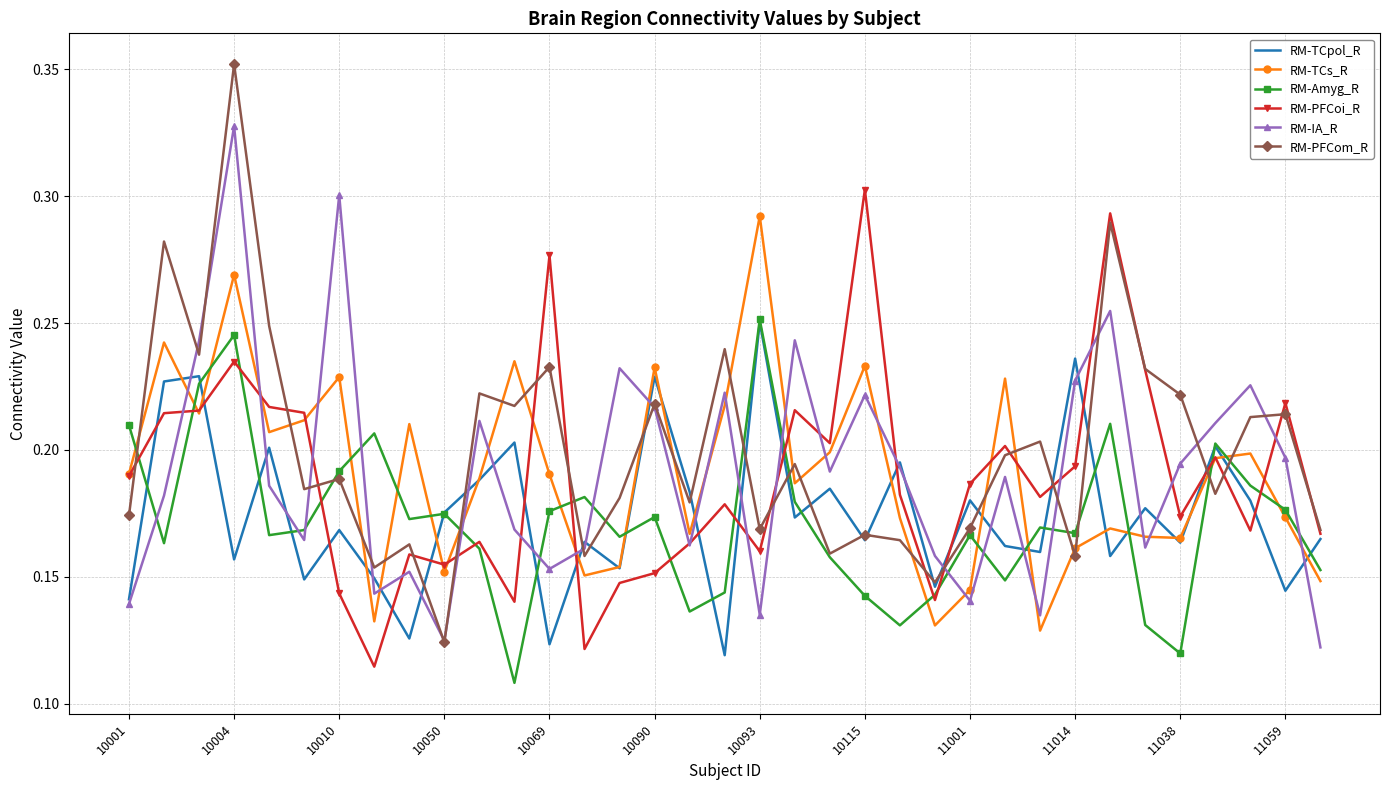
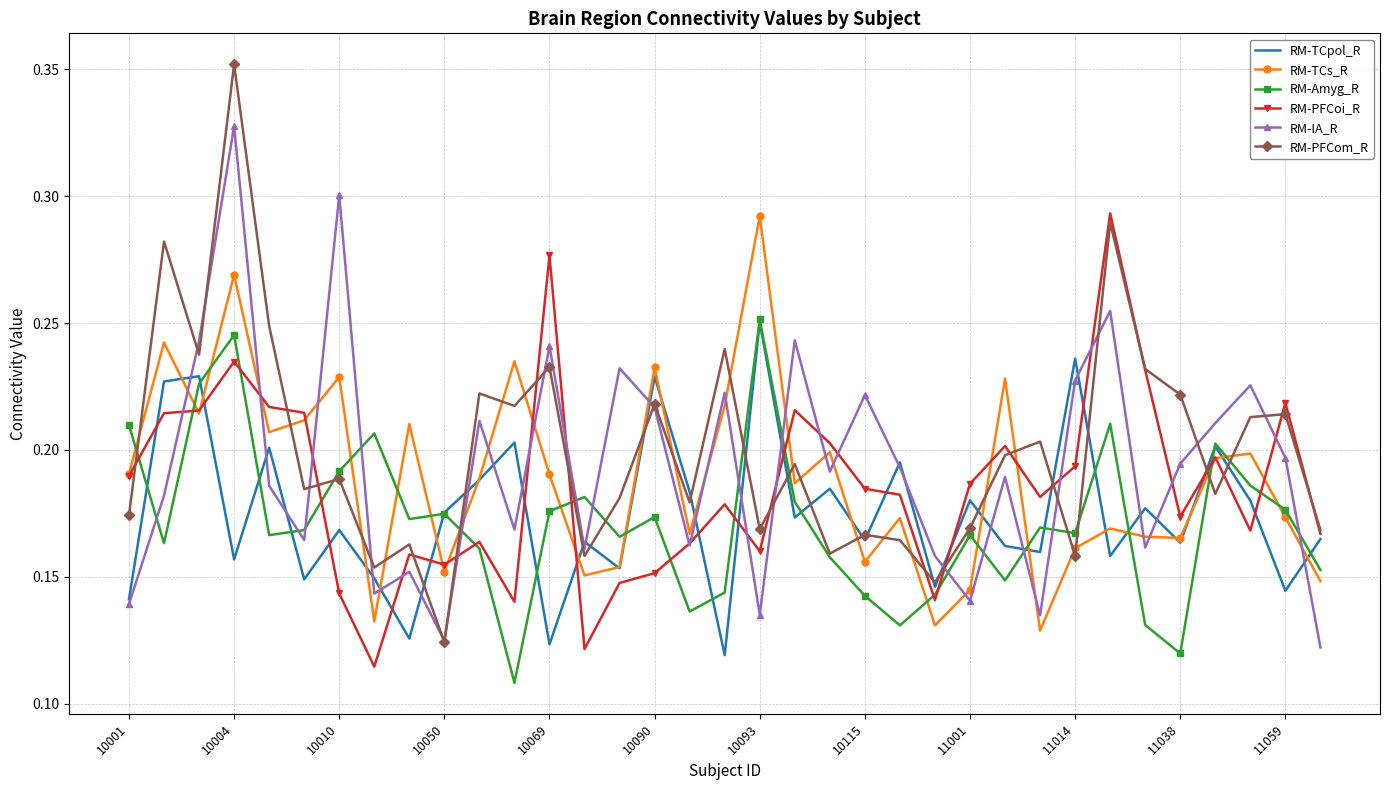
RM-IA_R, 10069: 0.153 -> 0.241
RM-TCs_R, 10115: 0.233 -> 0.156
RM-PFCoi_R, 10115: 0.303 -> 0.185
